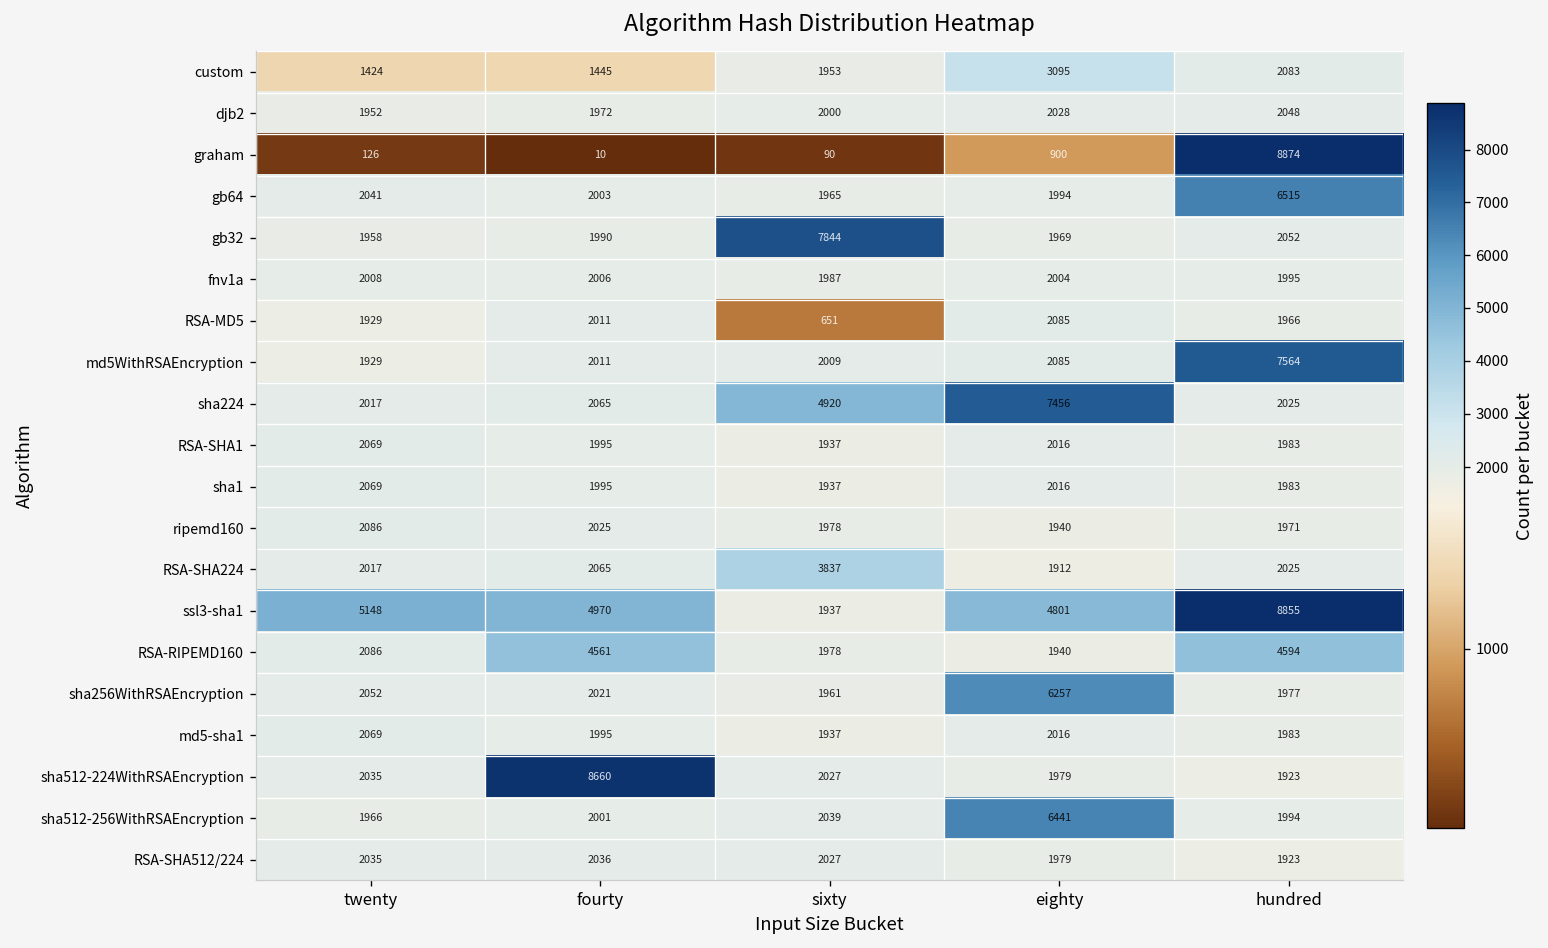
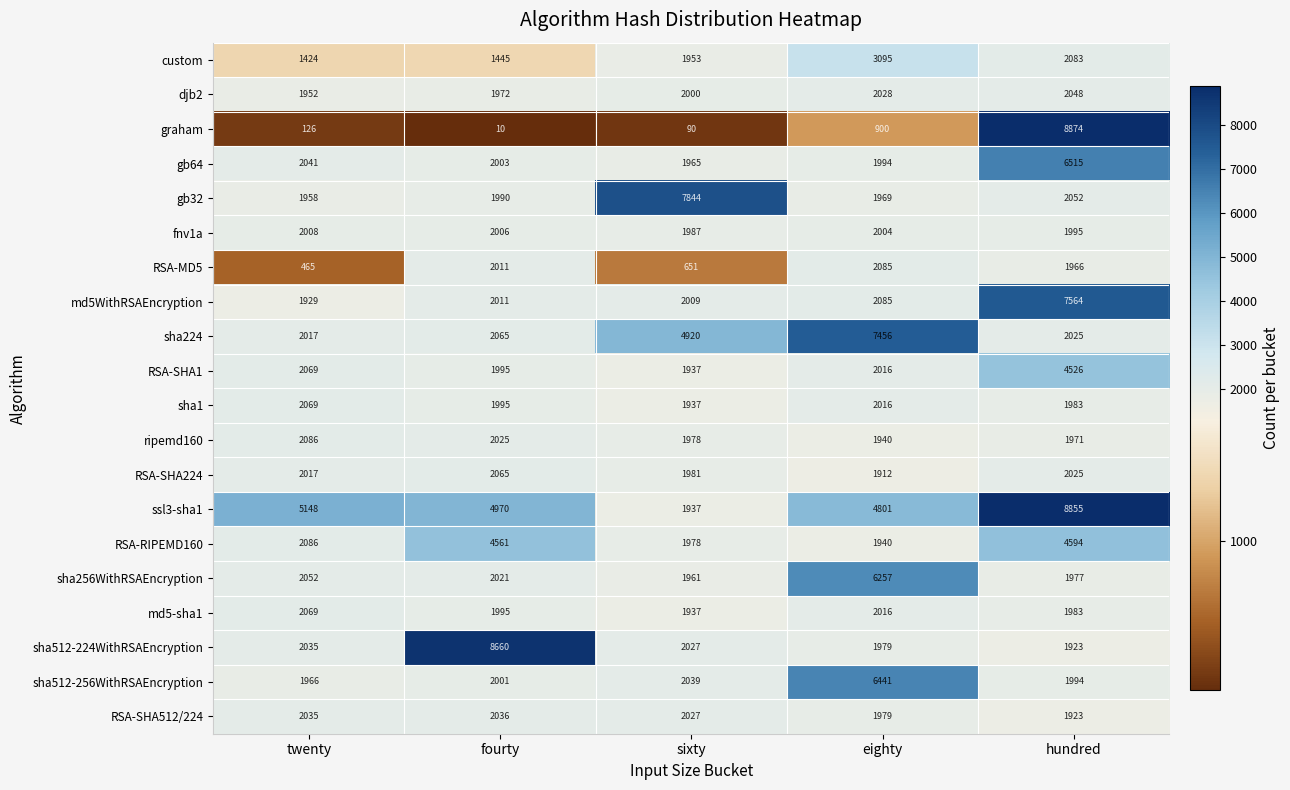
RSA-MD5, twenty: 1929 -> 465
RSA-SHA1, hundred: 1983 -> 4526
RSA-SHA224, sixty: 3837 -> 1981
